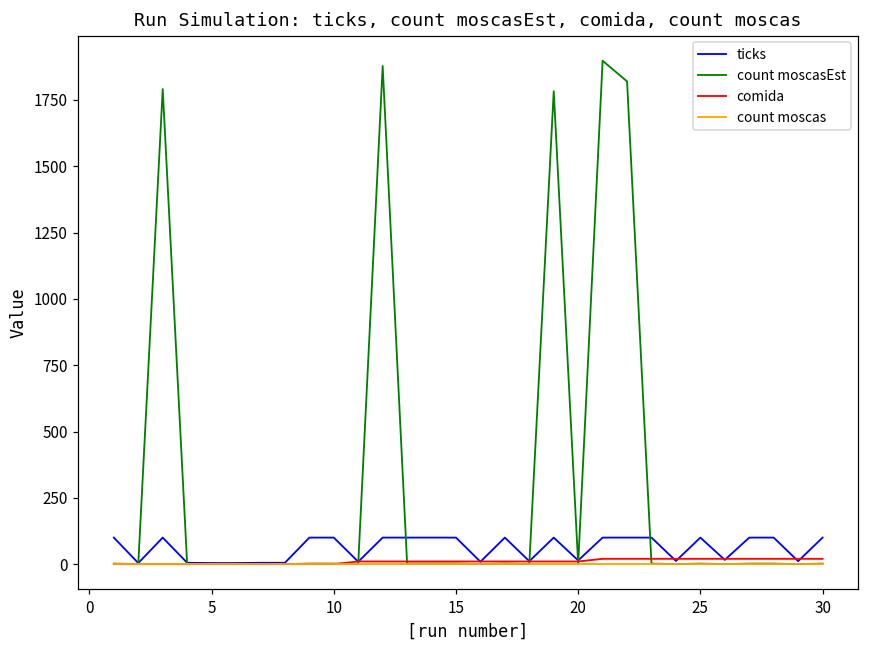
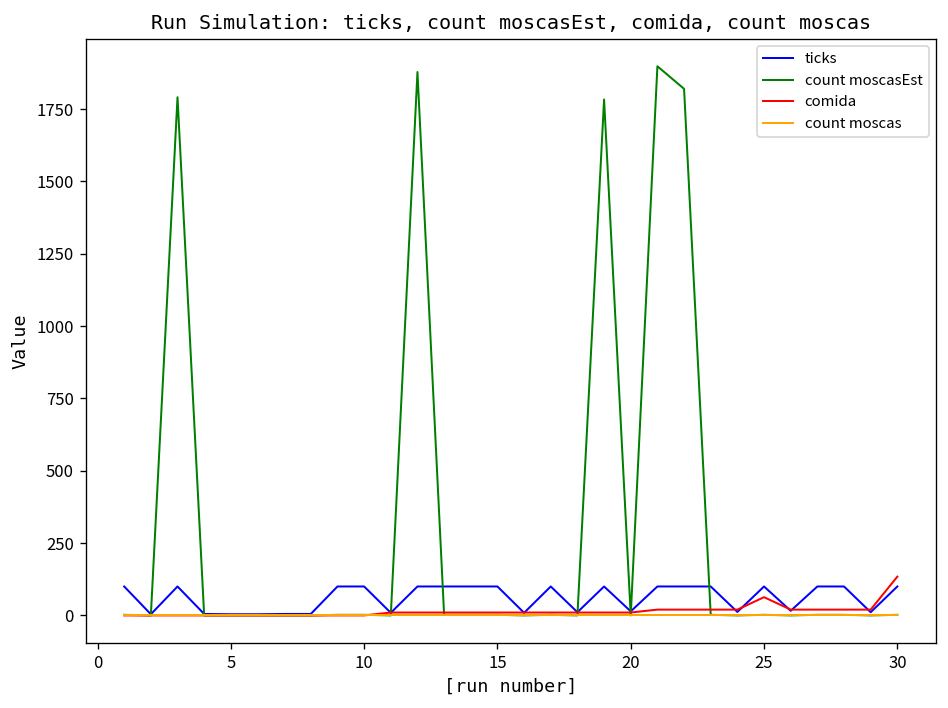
comida, 25: 20 -> 60
comida, 30: 20 -> 130
